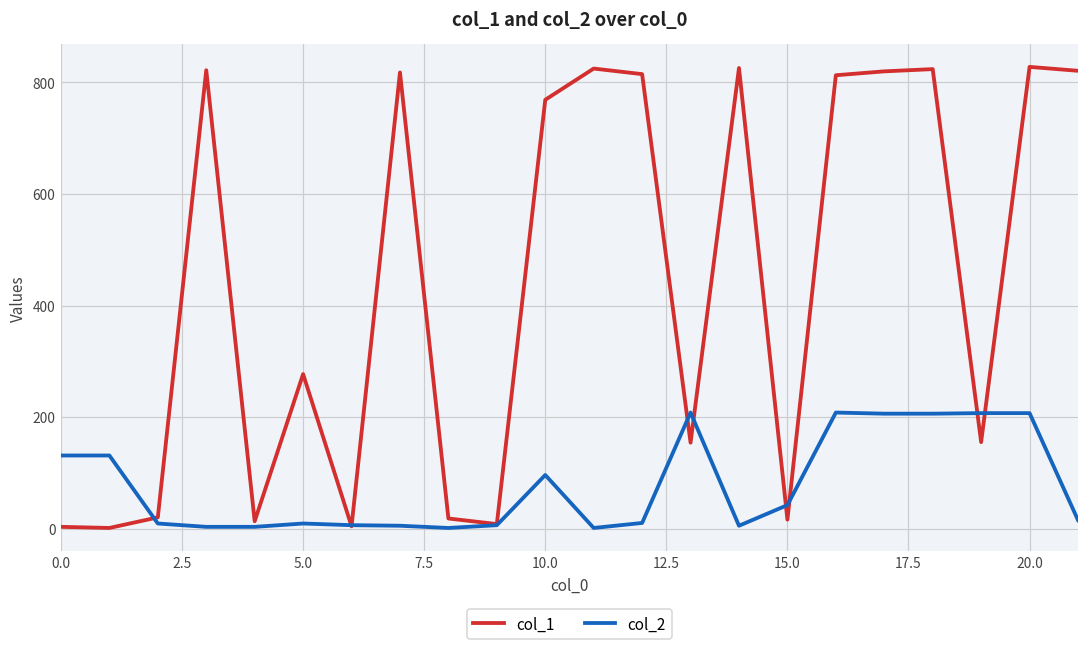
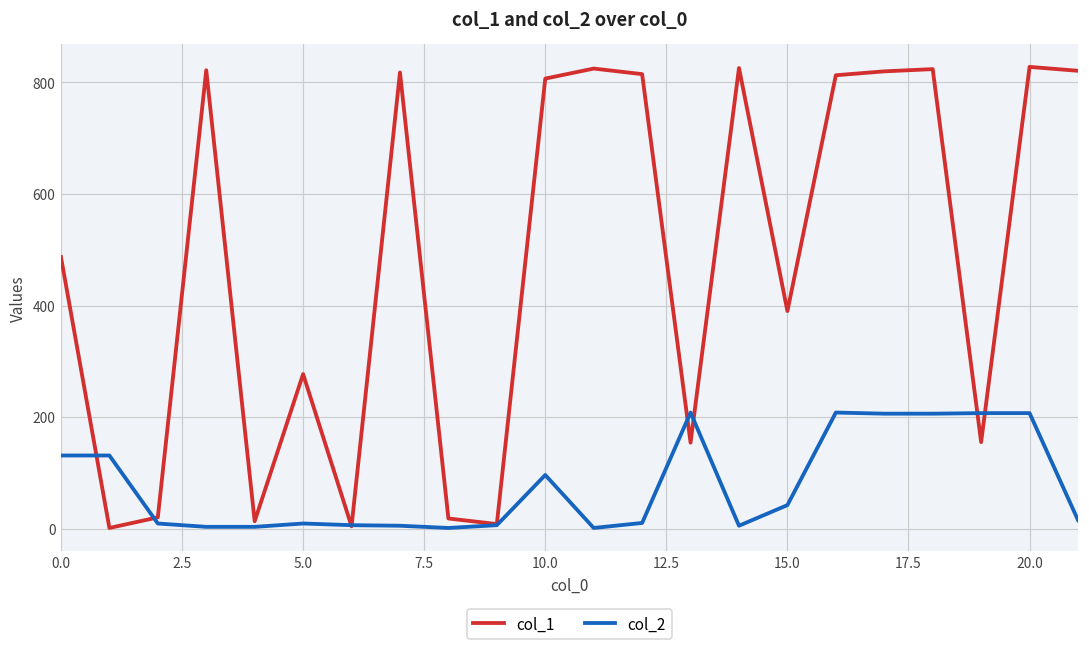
col_1, 0.0: 0 -> 490
col_1, 10.0: 770 -> 810
col_1, 15.0: 20 -> 390
